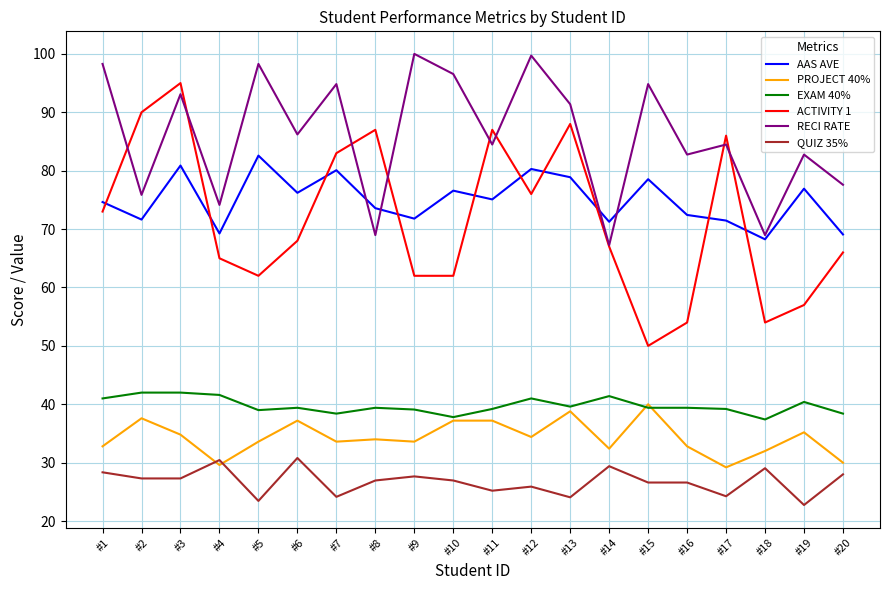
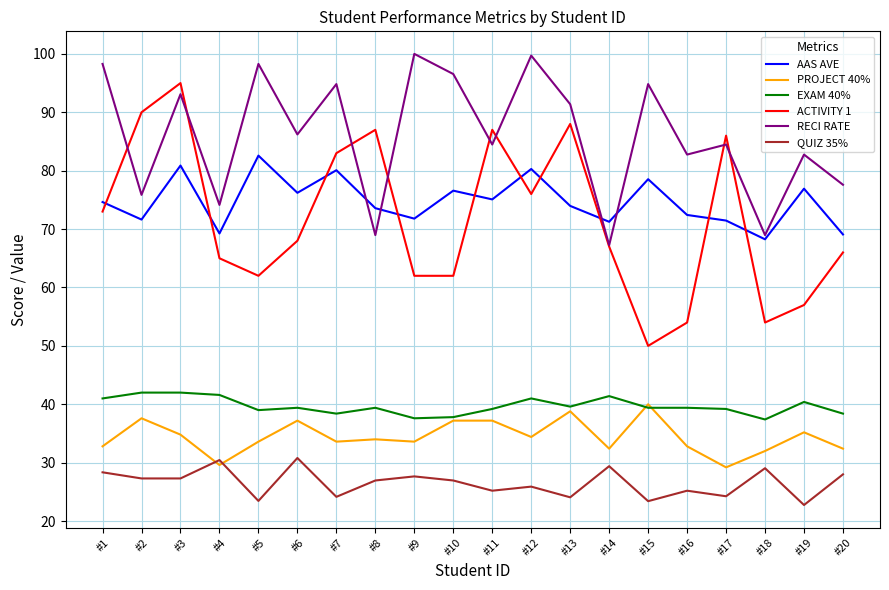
EXAM 40%, #9: 39 -> 38
AAS AVE, #13: 79 -> 74
QUIZ 35%, #15: 27 -> 23
QUIZ 35%, #16: 27 -> 25
PROJECT 40%, #20: 30 -> 32
